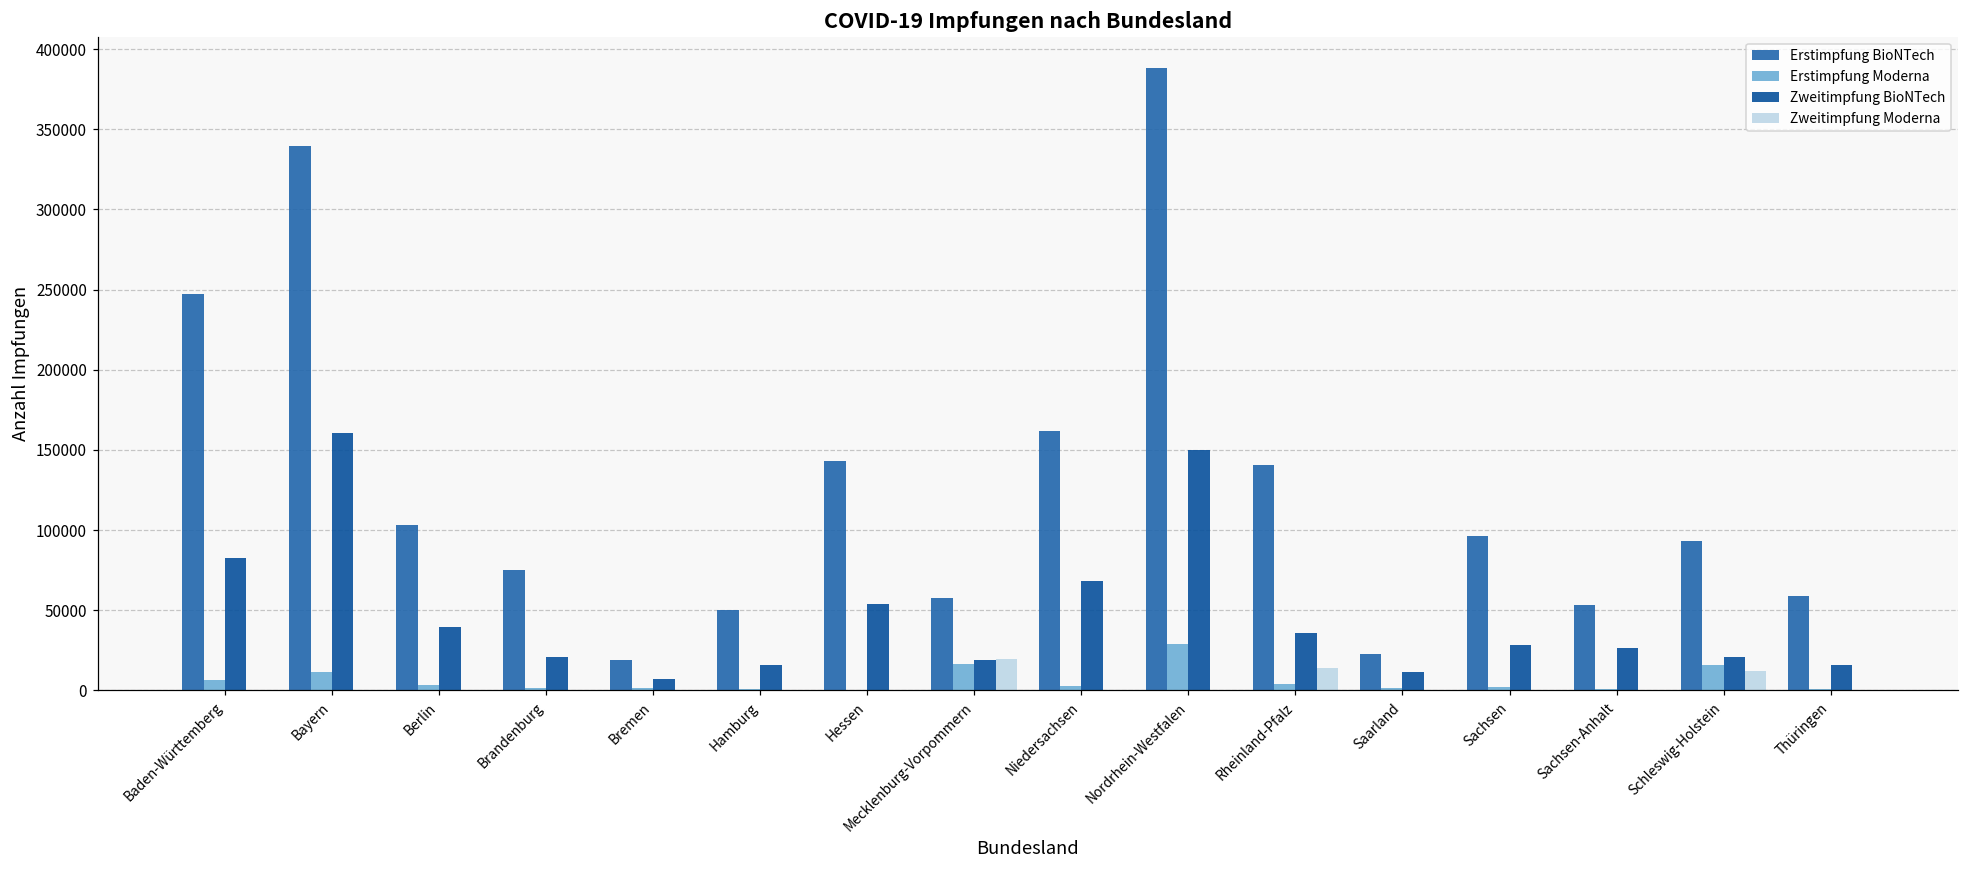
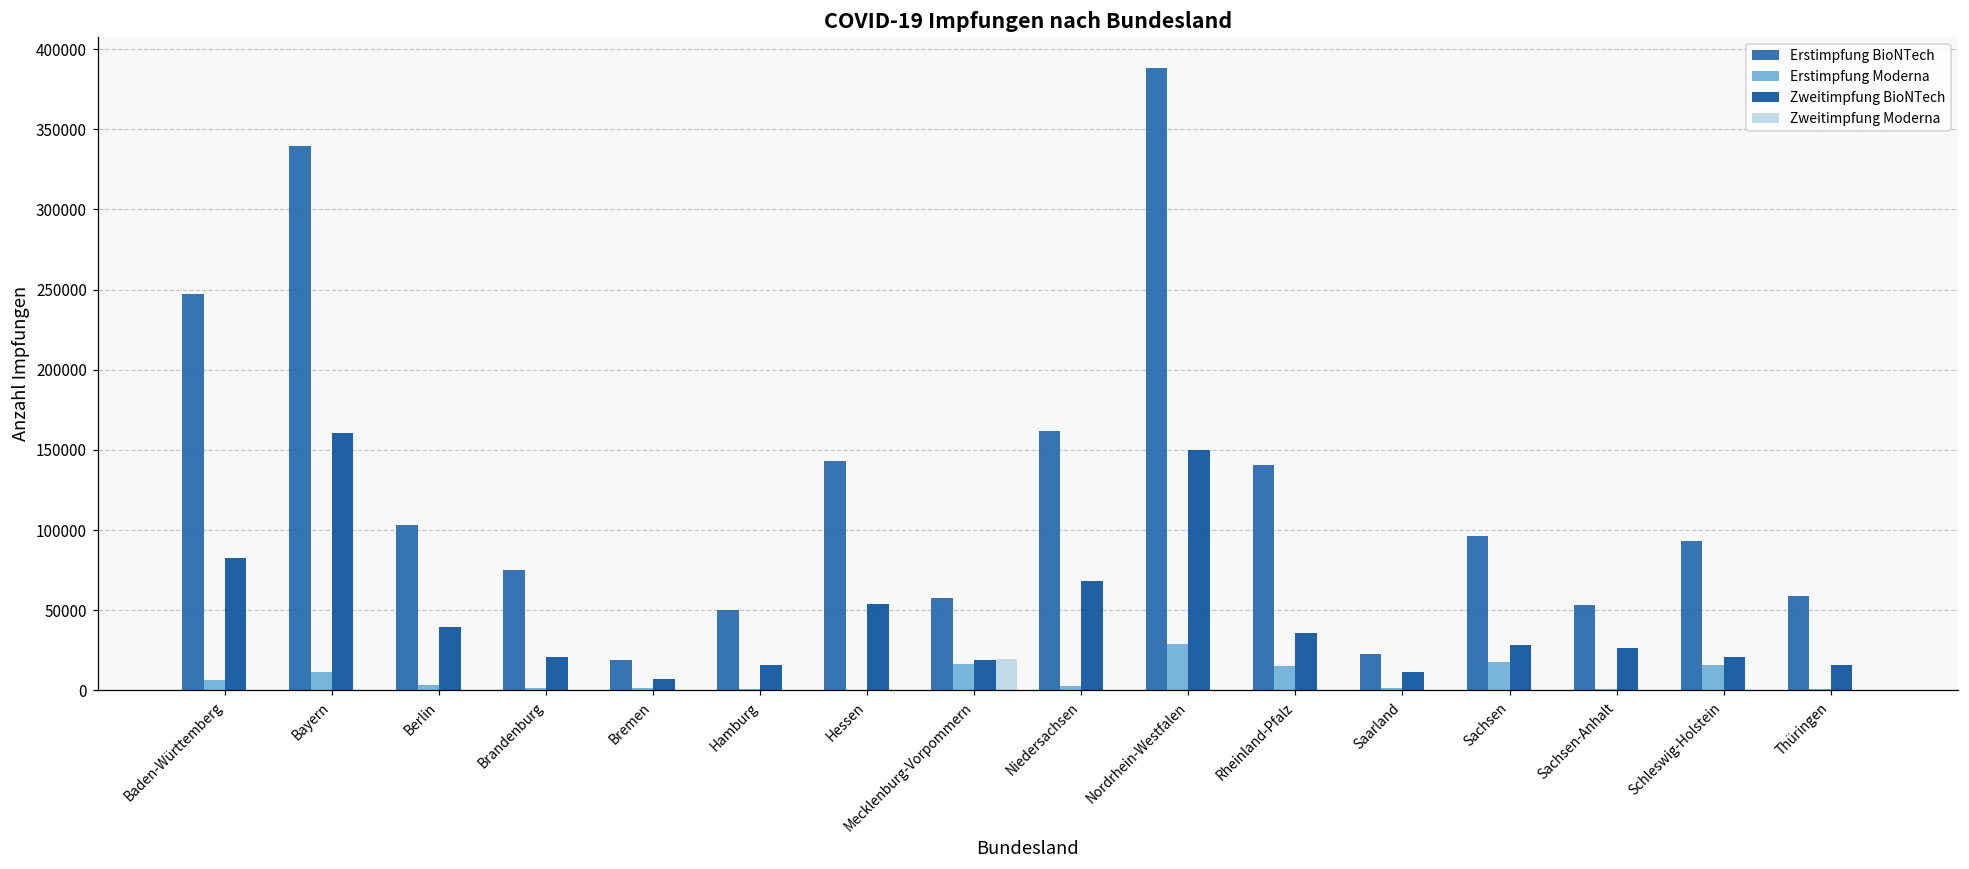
Erstimpfung Moderna, Rheinland-Pfalz: 4000 -> 15000
Zweitimpfung Moderna, Rheinland-Pfalz: 14000 -> 0
Erstimpfung Moderna, Sachsen: 2000 -> 18000
Zweitimpfung Moderna, Schleswig-Holstein: 12000 -> 0
